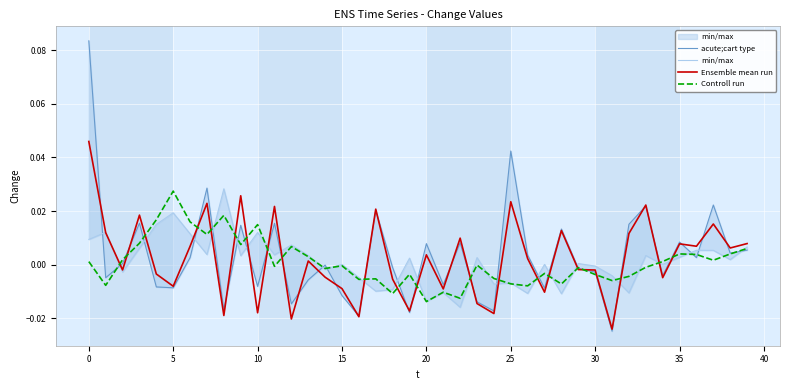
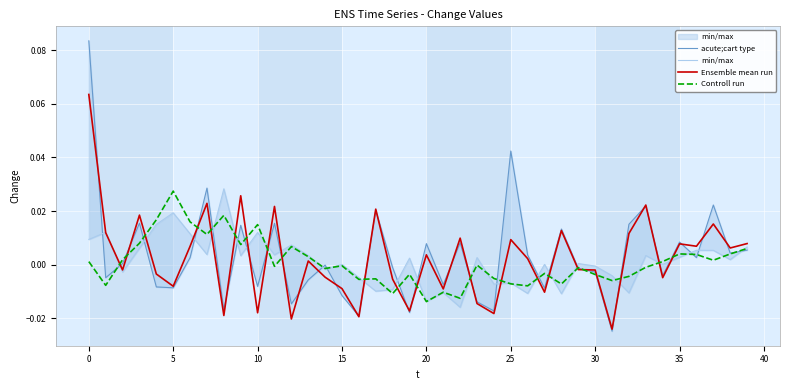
Ensemble mean run, 0: 0.046 -> 0.063
Ensemble mean run, 25: 0.023 -> 0.009
